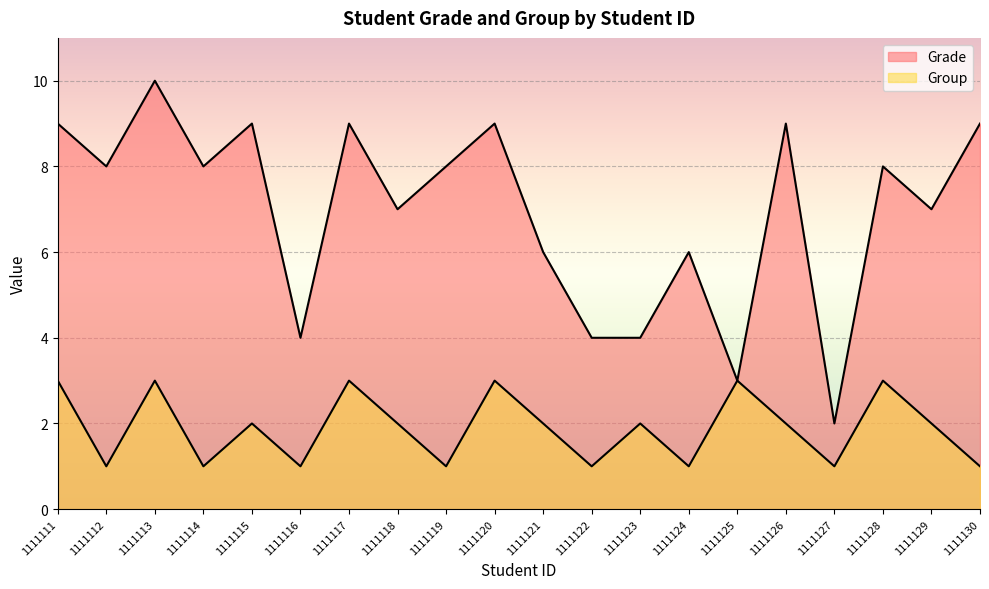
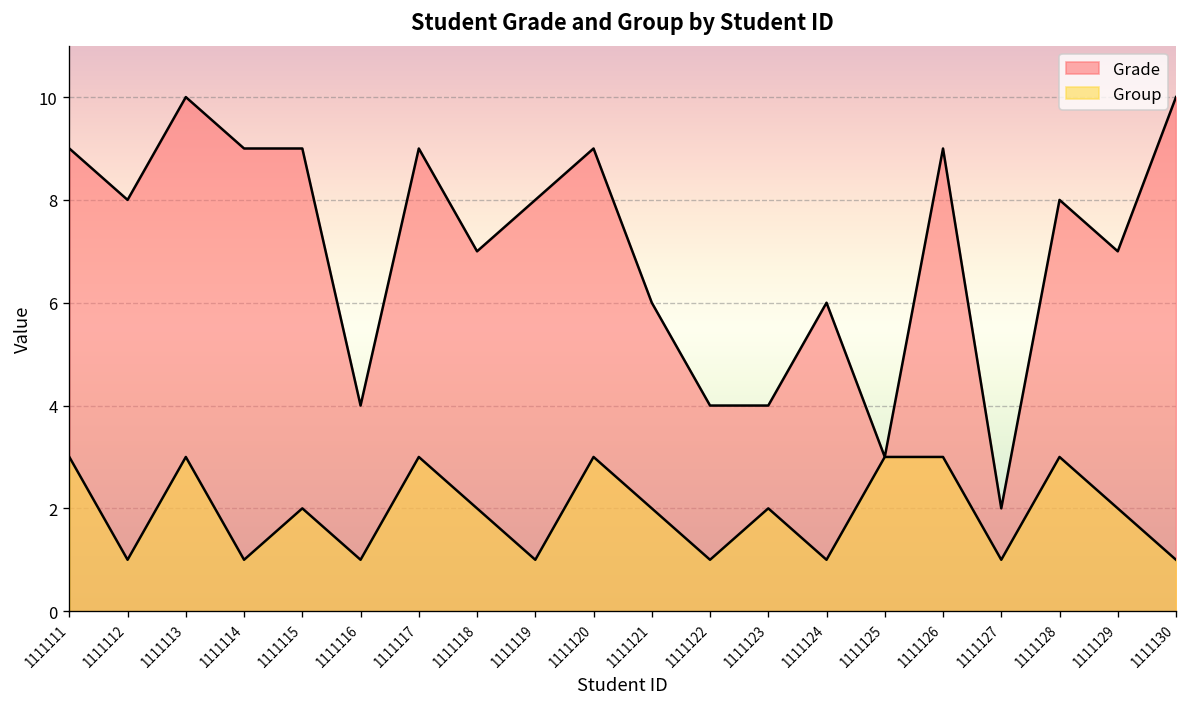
Grade, 1111114: 8 -> 9
Group, 1111126: 2 -> 3
Grade, 1111130: 9 -> 10
